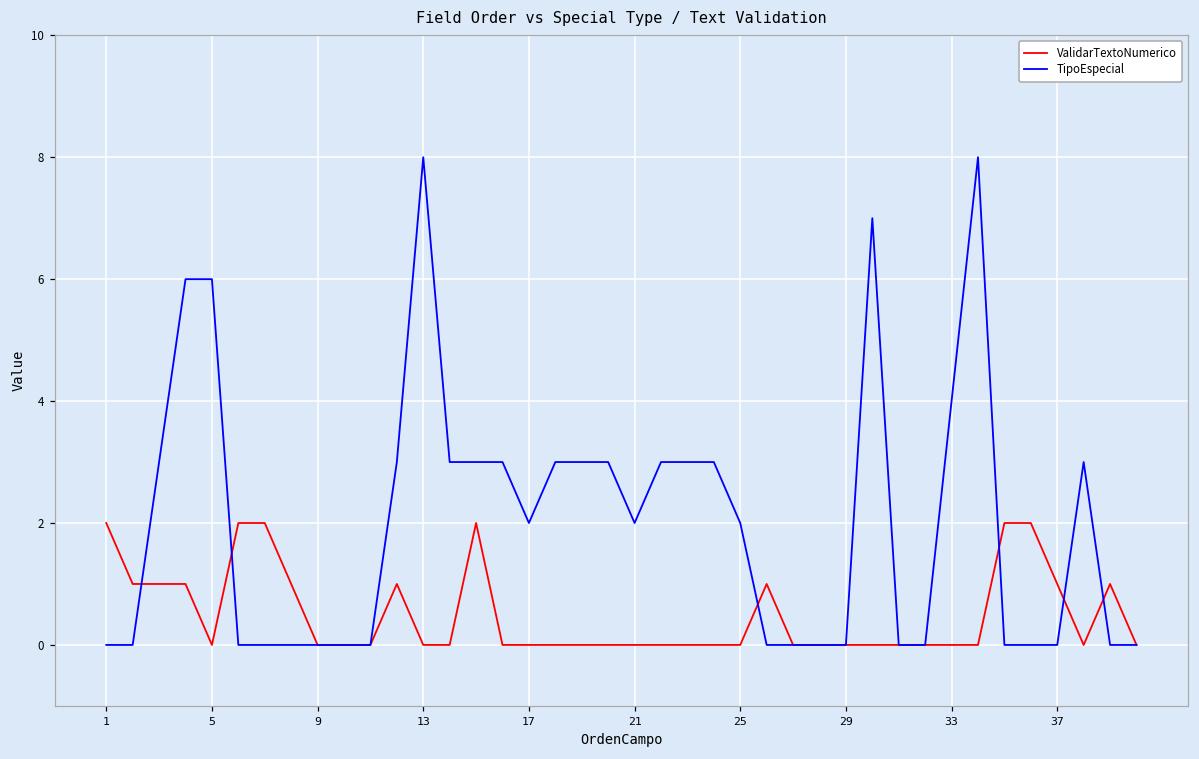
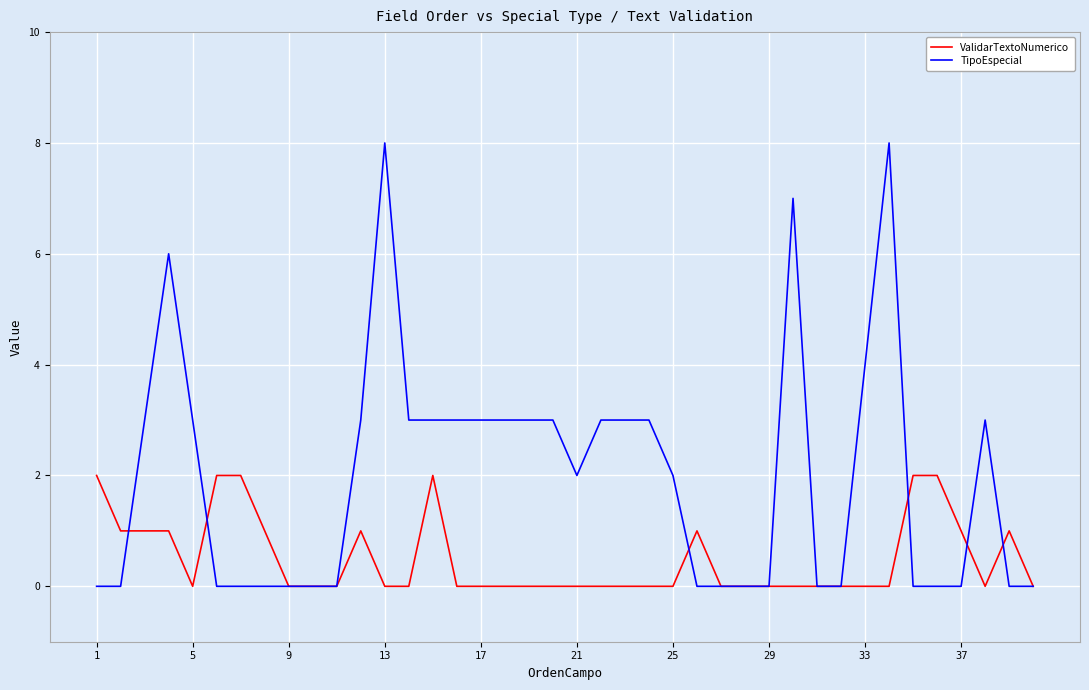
TipoEspecial, 5: 6 -> 3
TipoEspecial, 17: 2 -> 3
